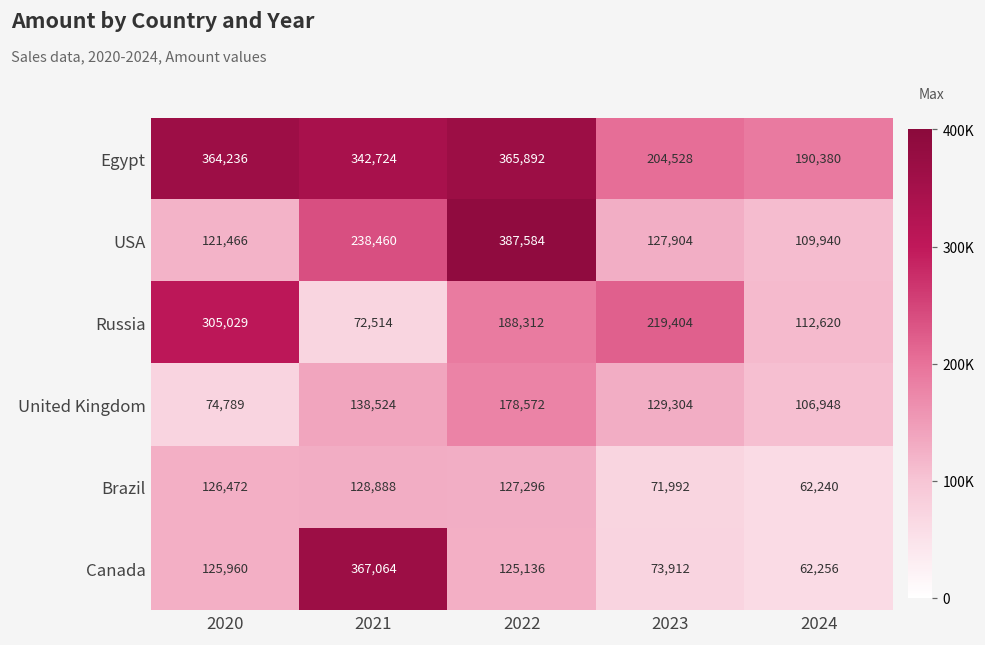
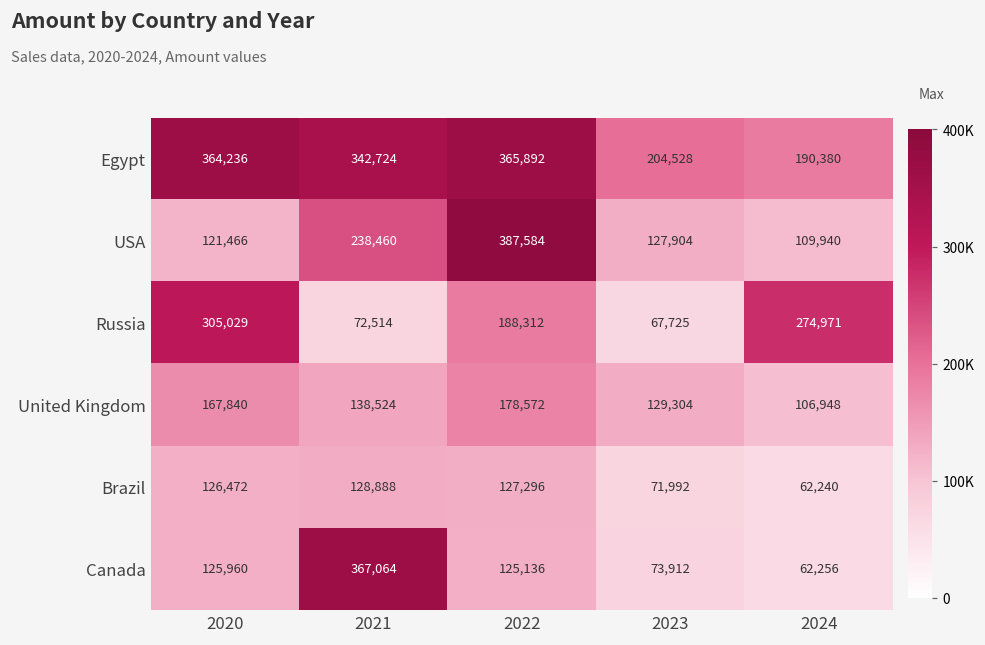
Russia, 2023: 219,404 -> 67,725
Russia, 2024: 112,620 -> 274,971
United Kingdom, 2020: 74,789 -> 167,840
